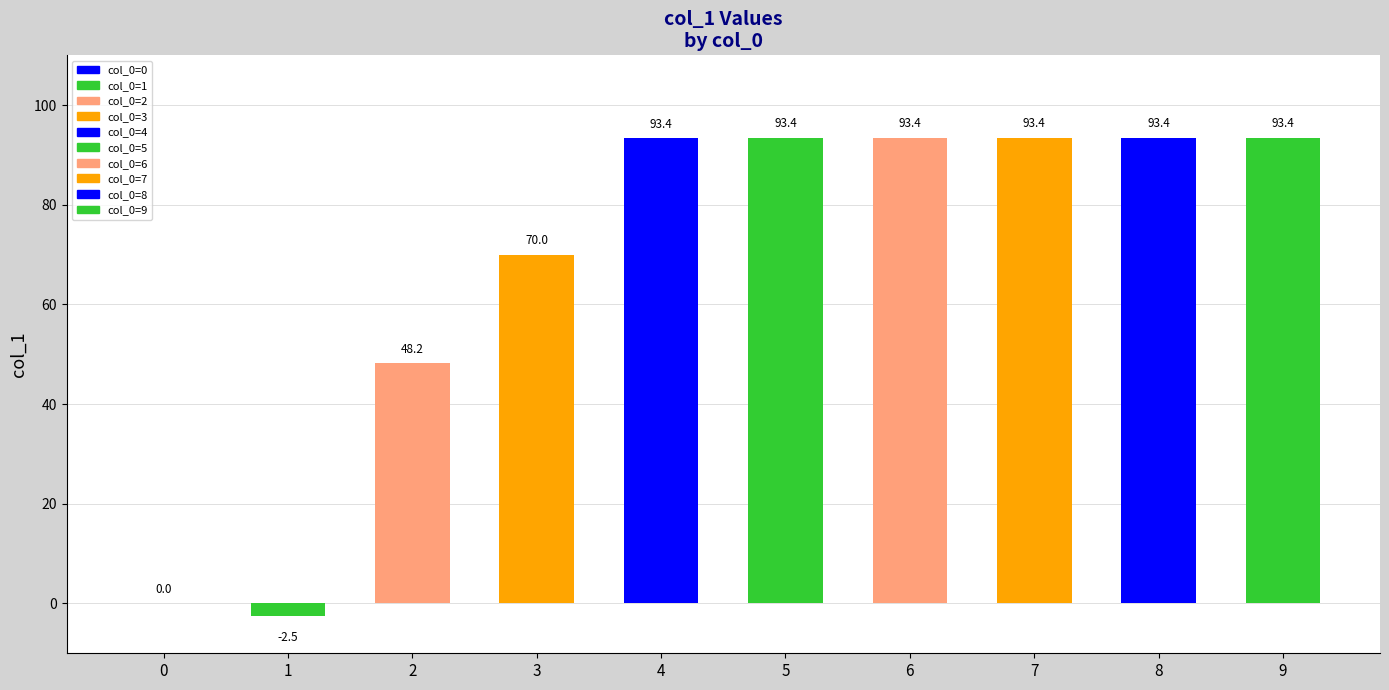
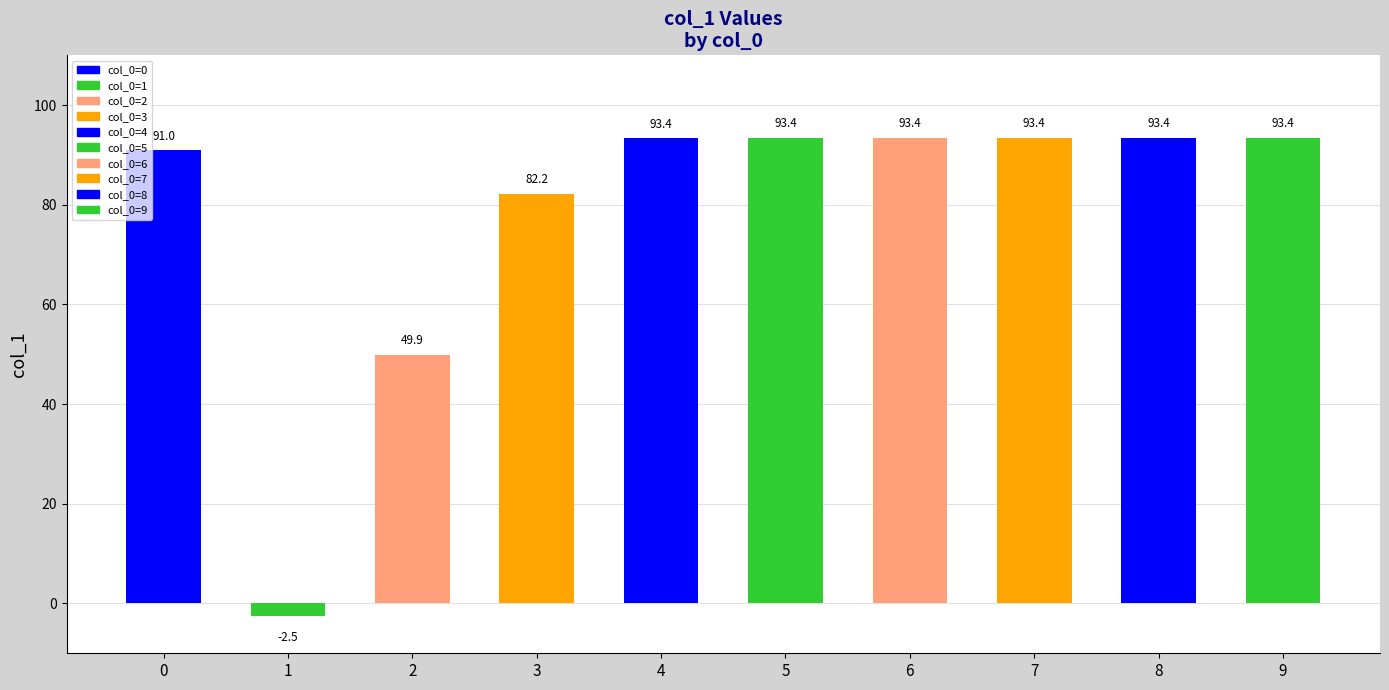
0: 0.0 -> 91.0
2: 48.2 -> 49.9
3: 70.0 -> 82.2
